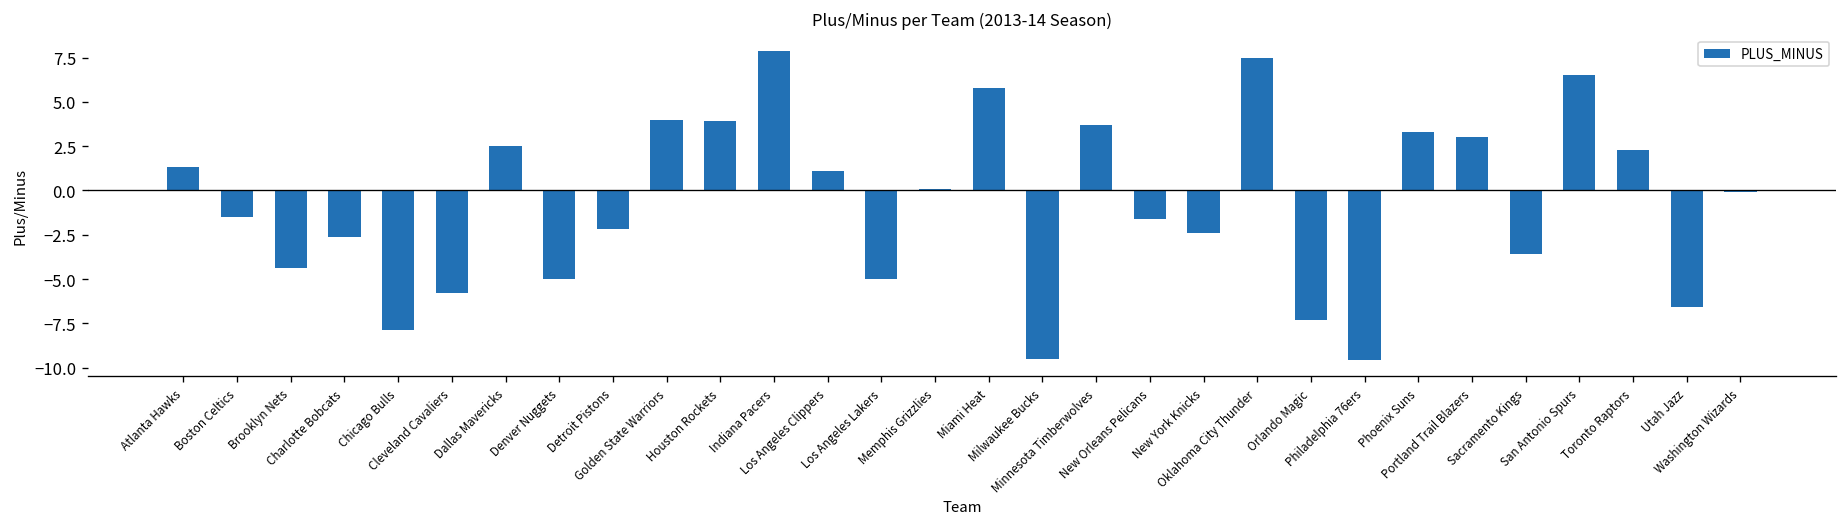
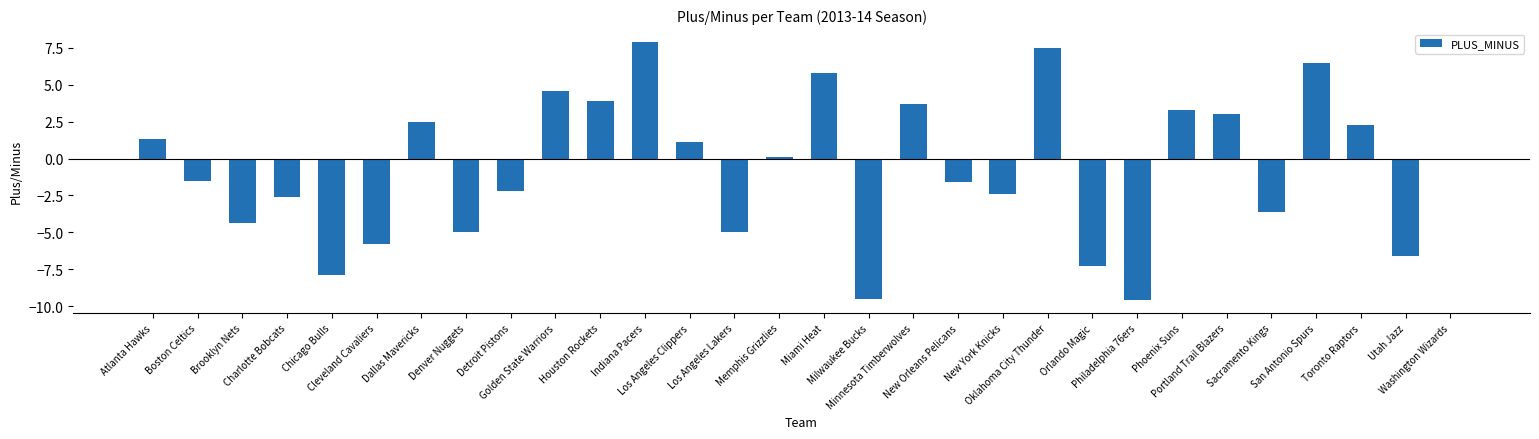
Golden State Warriors: 4.0 -> 4.6
